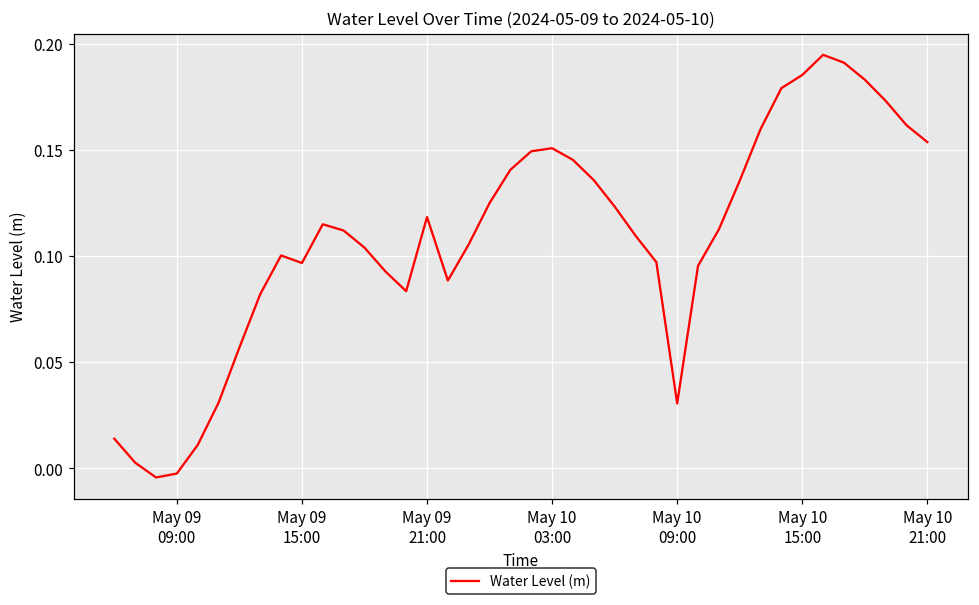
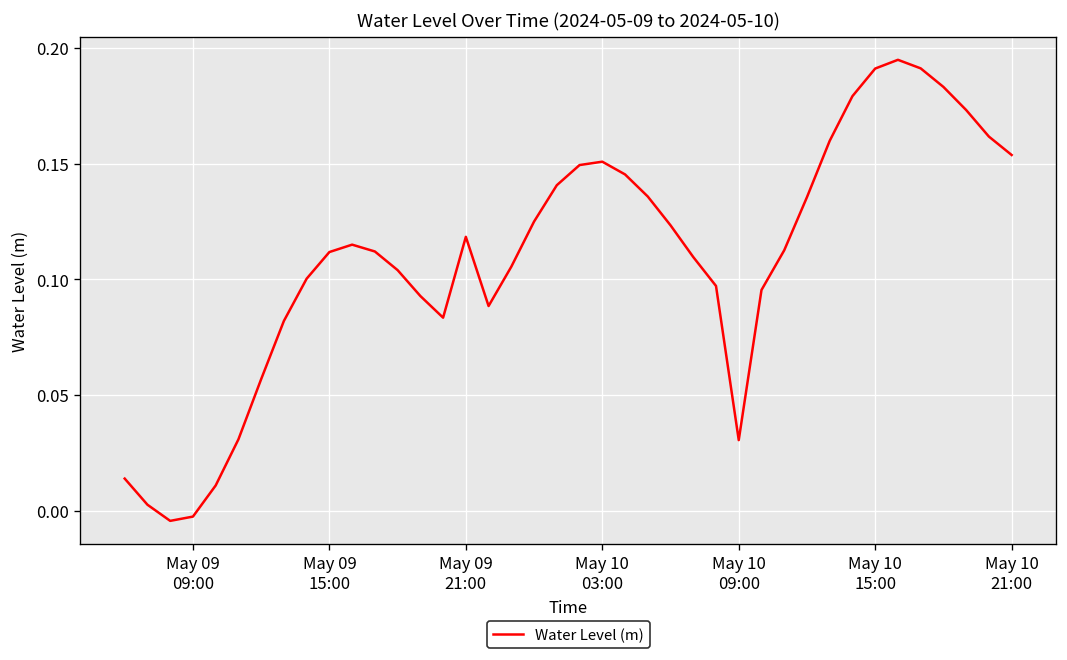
May 09 15:00: 0.097 -> 0.112
May 10 15:00: 0.185 -> 0.191
